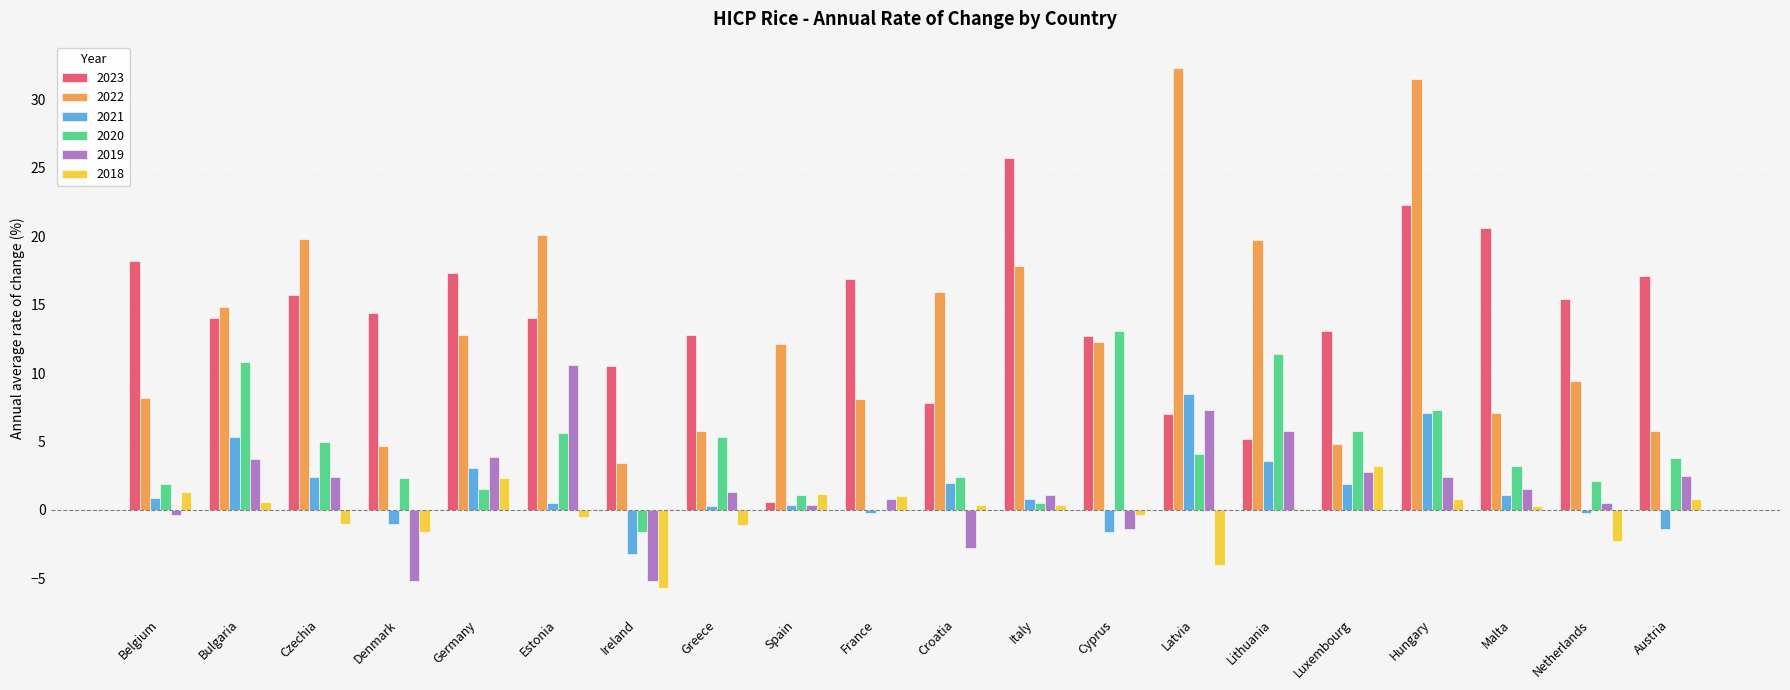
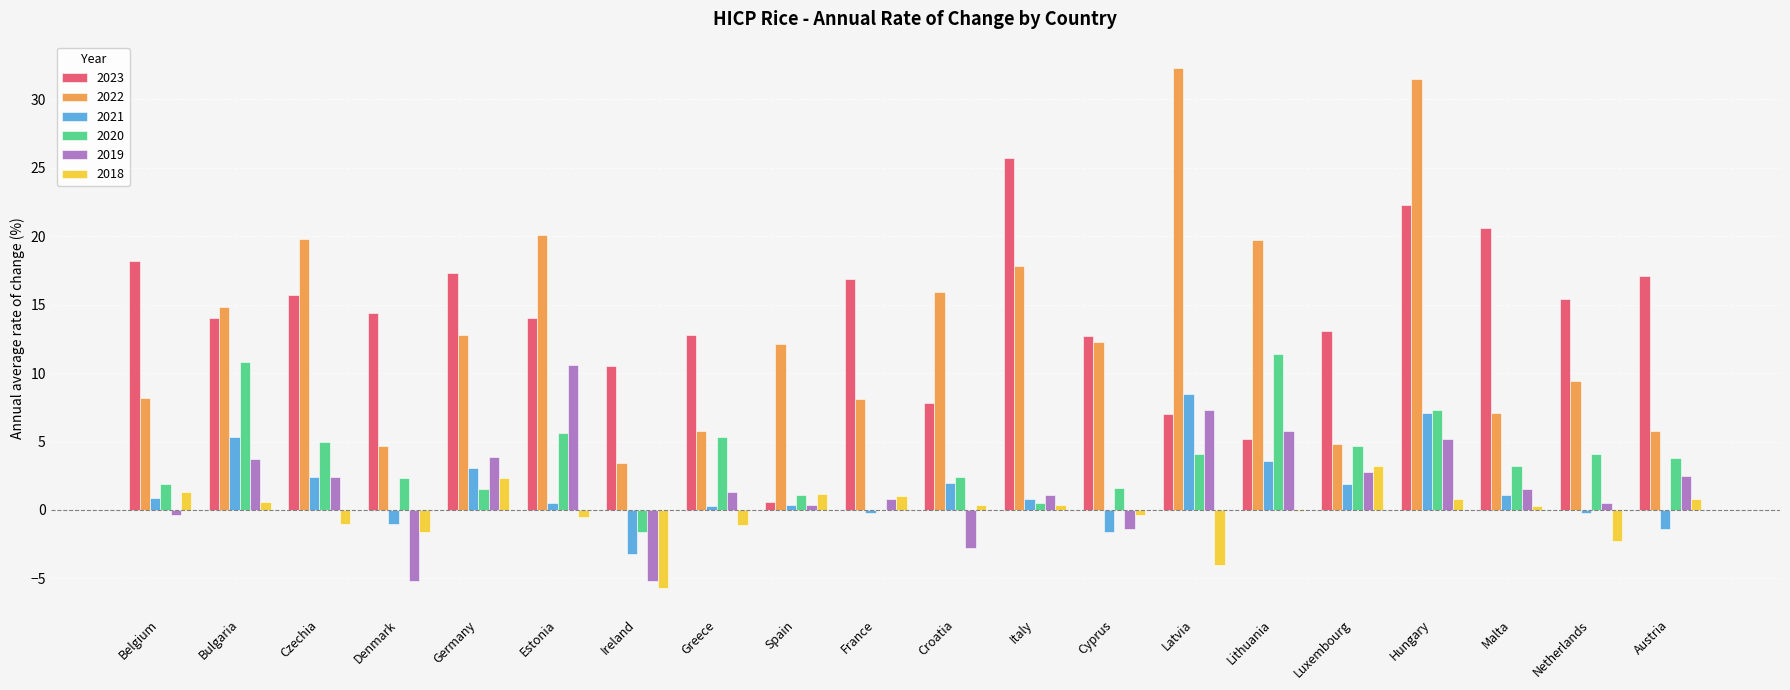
2020, Cyprus: 13.1 -> 1.6
2020, Luxembourg: 5.8 -> 4.7
2019, Hungary: 2.4 -> 5.2
2020, Netherlands: 2.1 -> 4.1
